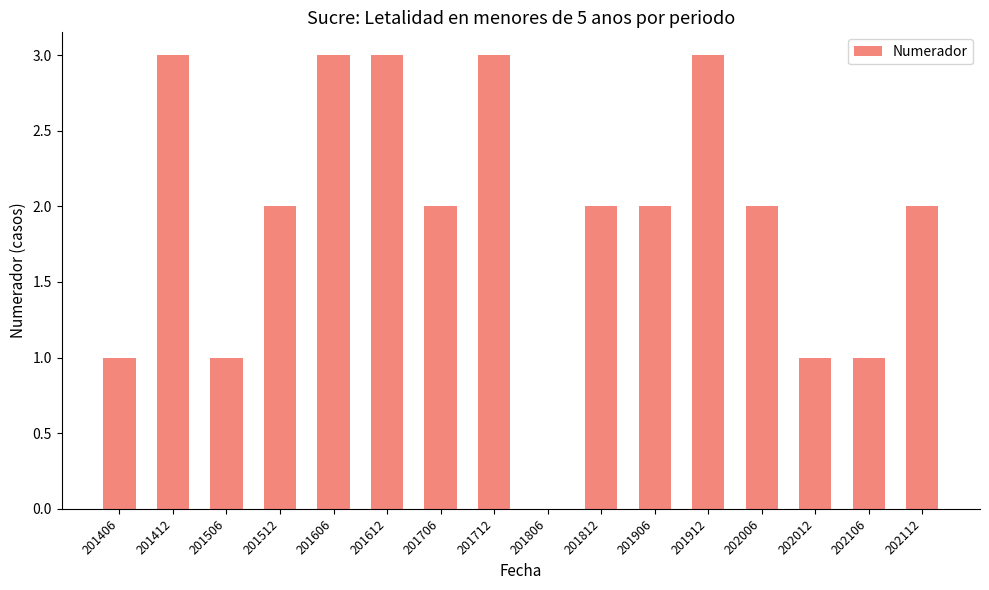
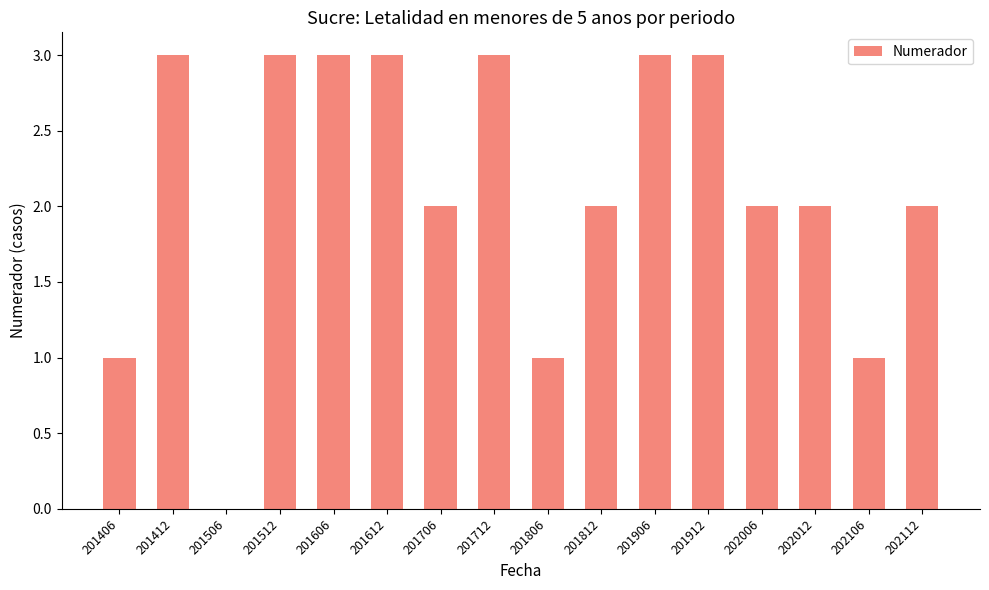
201506: 1 -> 0
201512: 2 -> 3
201806: 0 -> 1
201906: 2 -> 3
202012: 1 -> 2
